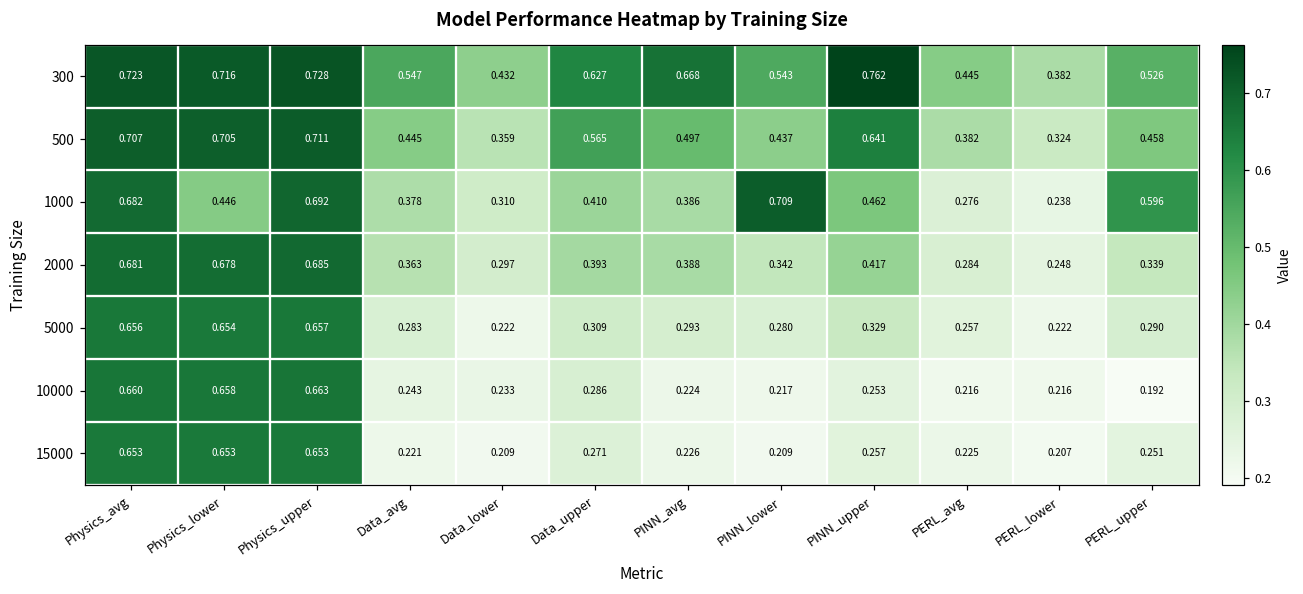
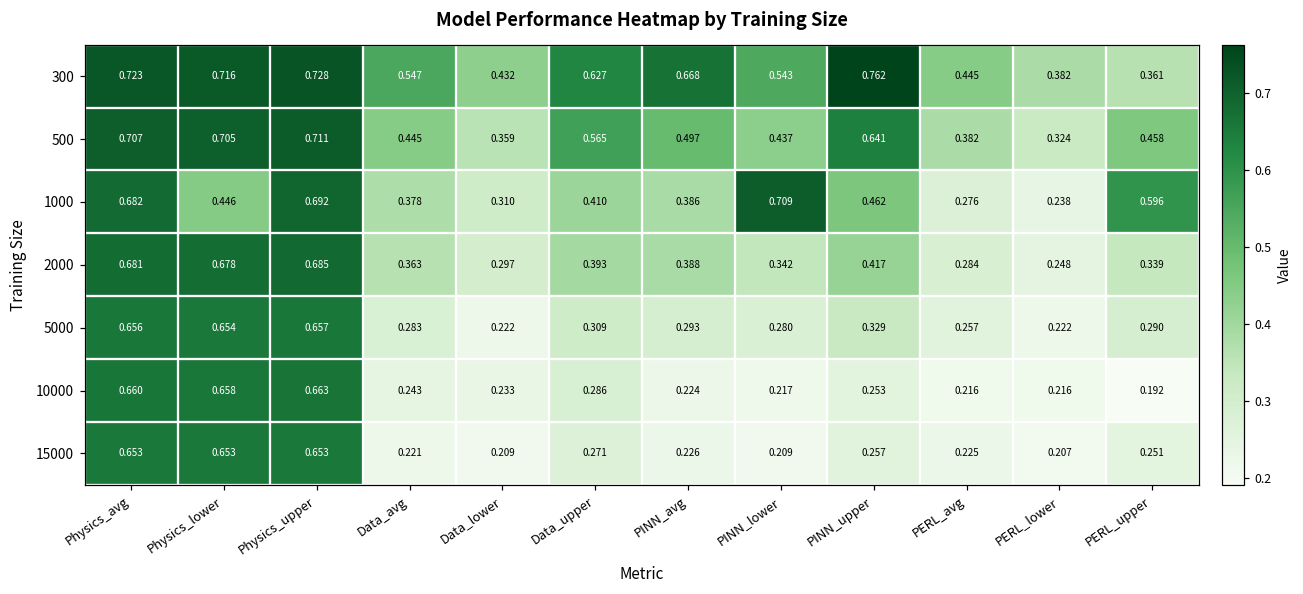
300, PERL_upper: 0.526 -> 0.361
